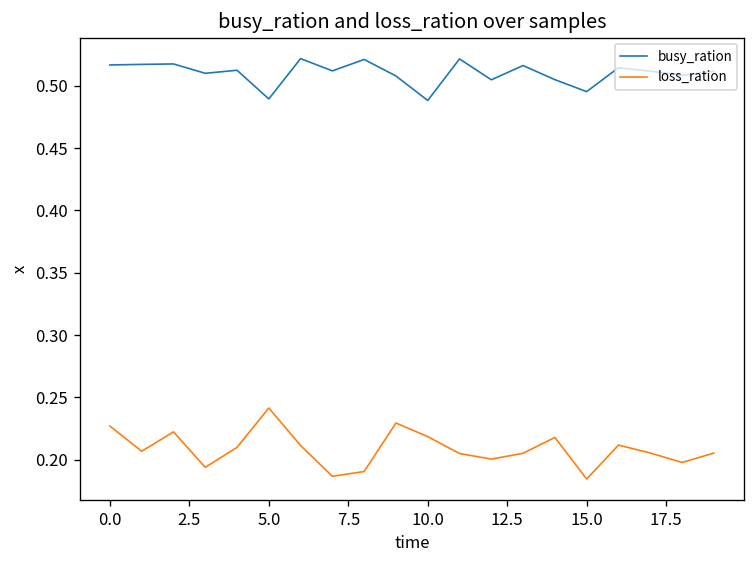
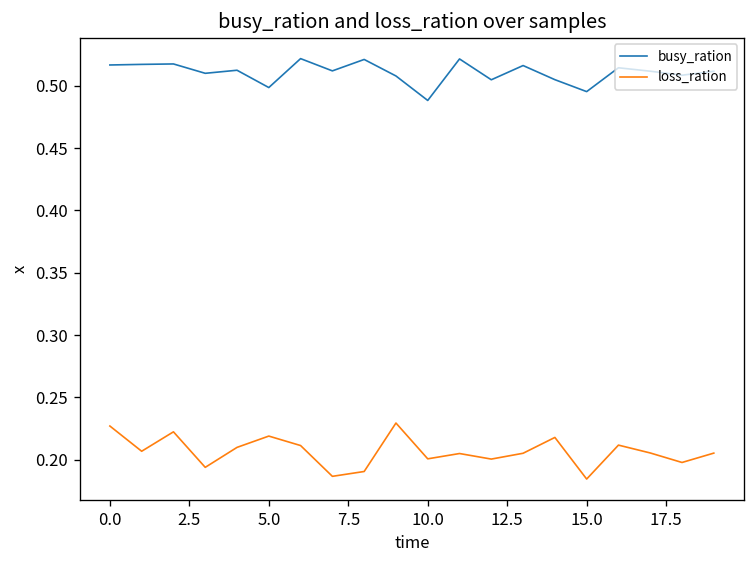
busy_ration, 5.0: 0.489 -> 0.499
loss_ration, 5.0: 0.241 -> 0.219
loss_ration, 10.0: 0.219 -> 0.201
